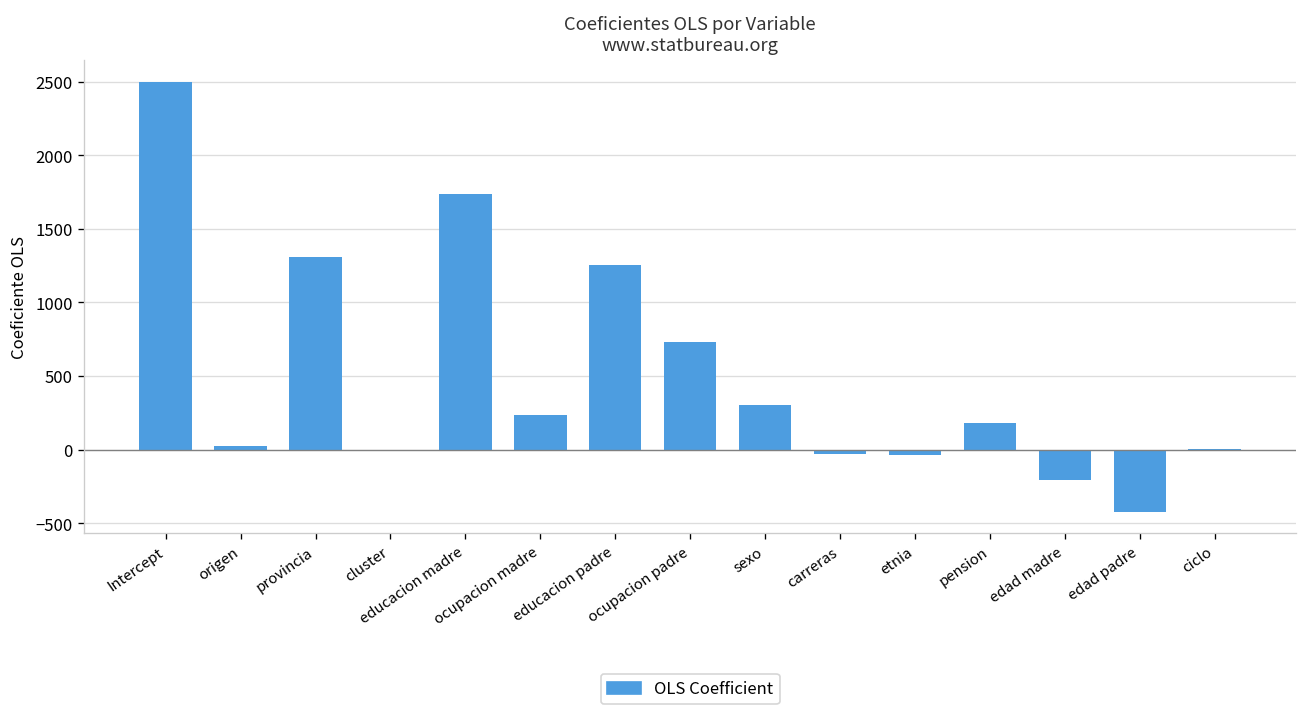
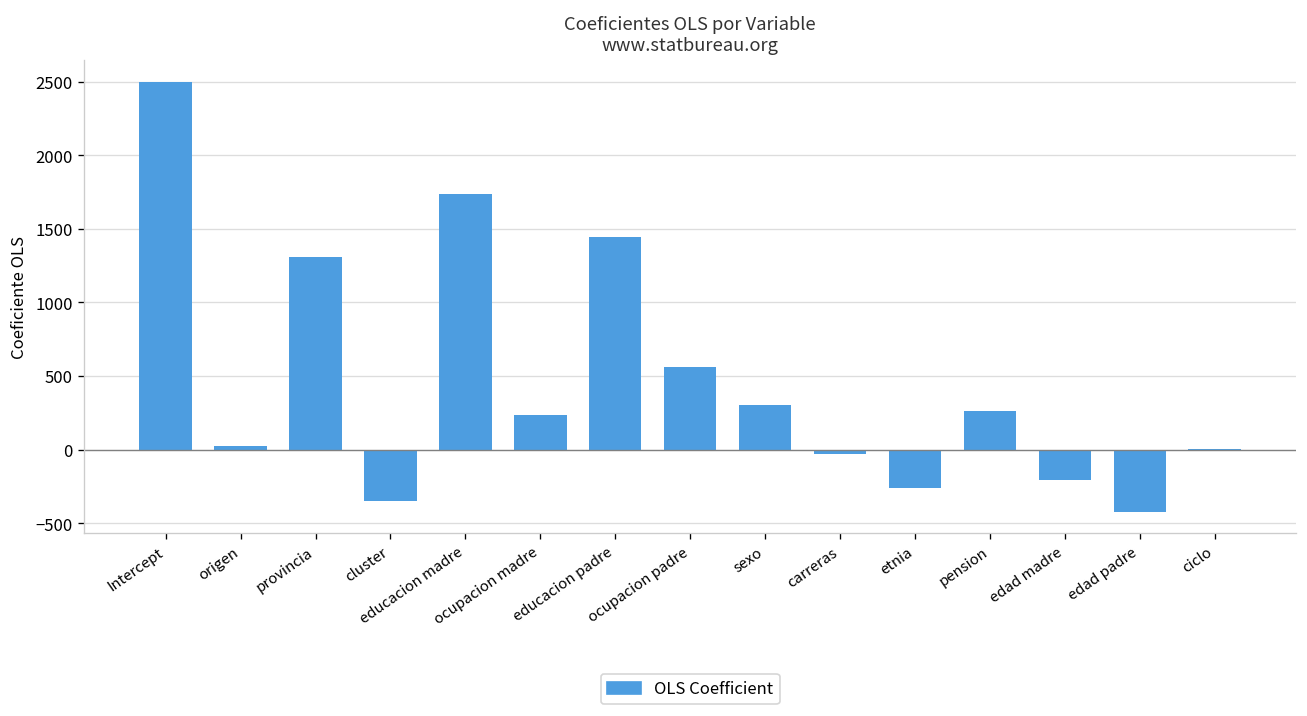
cluster: 0 -> -350
educacion padre: 1250 -> 1450
ocupacion padre: 730 -> 560
etnia: -40 -> -260
pension: 180 -> 270
